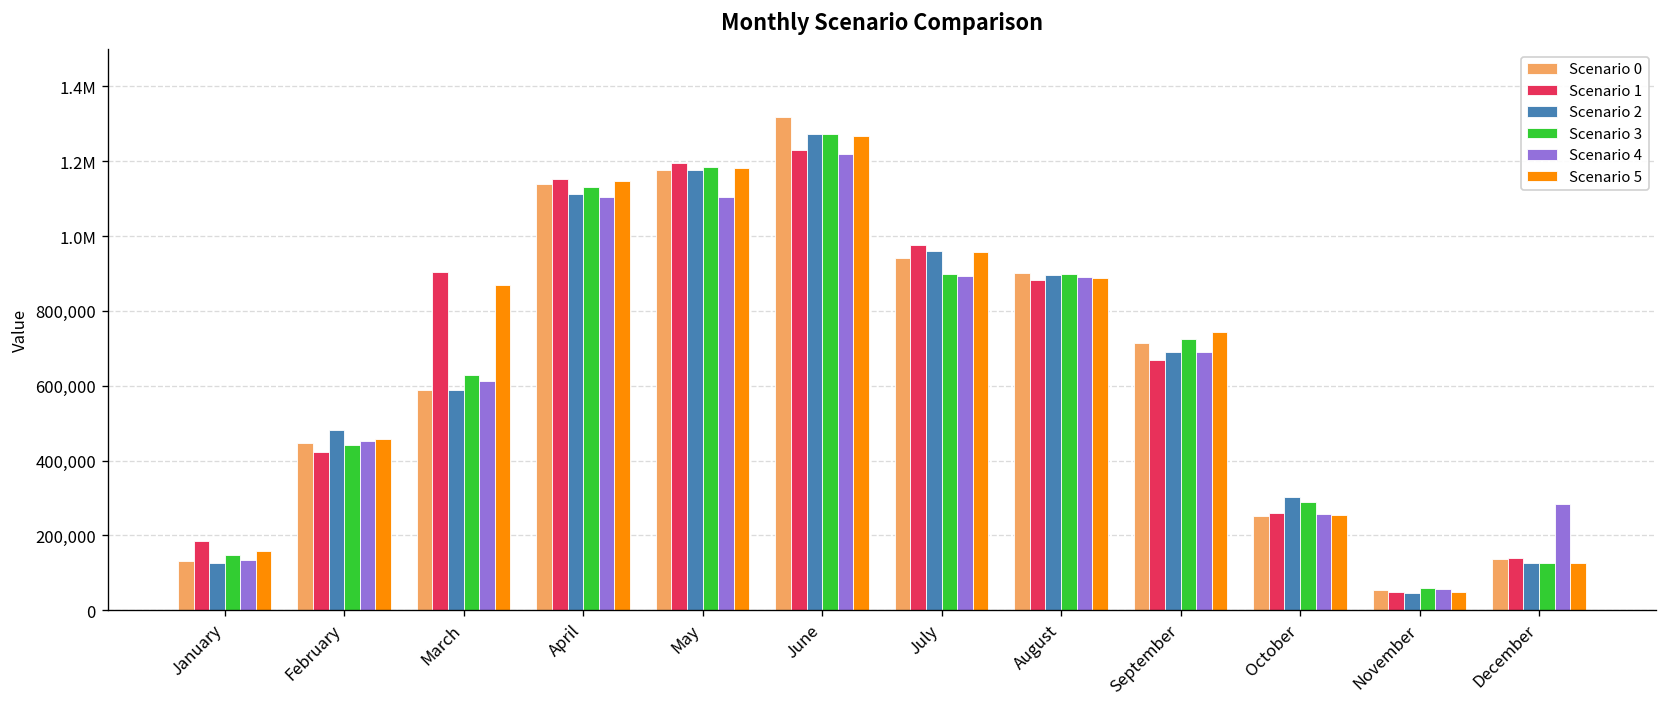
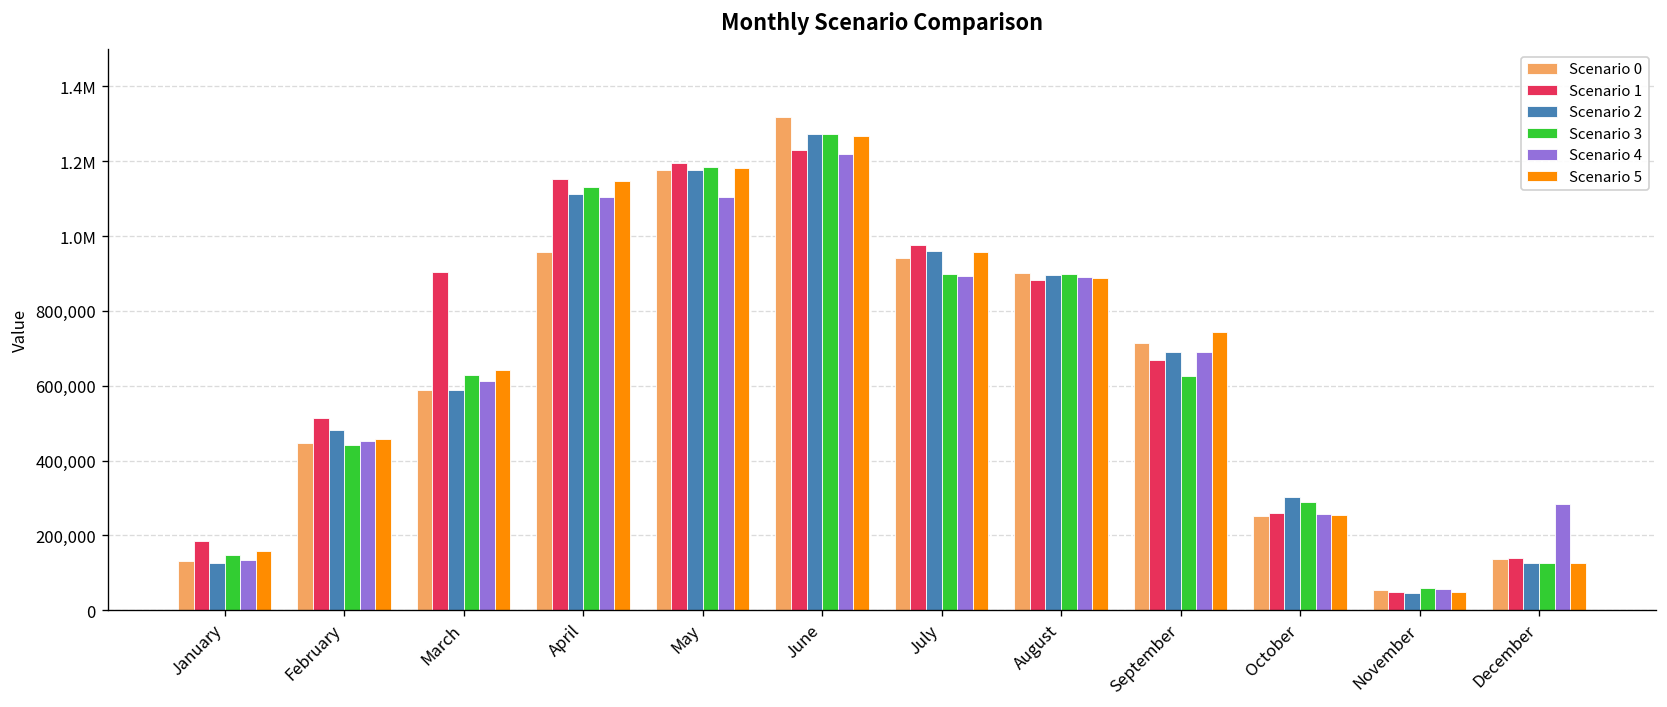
Scenario 1, February: 420,000 -> 510,000
Scenario 5, March: 870,000 -> 640,000
Scenario 0, April: 1,140,000 -> 960,000
Scenario 3, September: 720,000 -> 620,000
